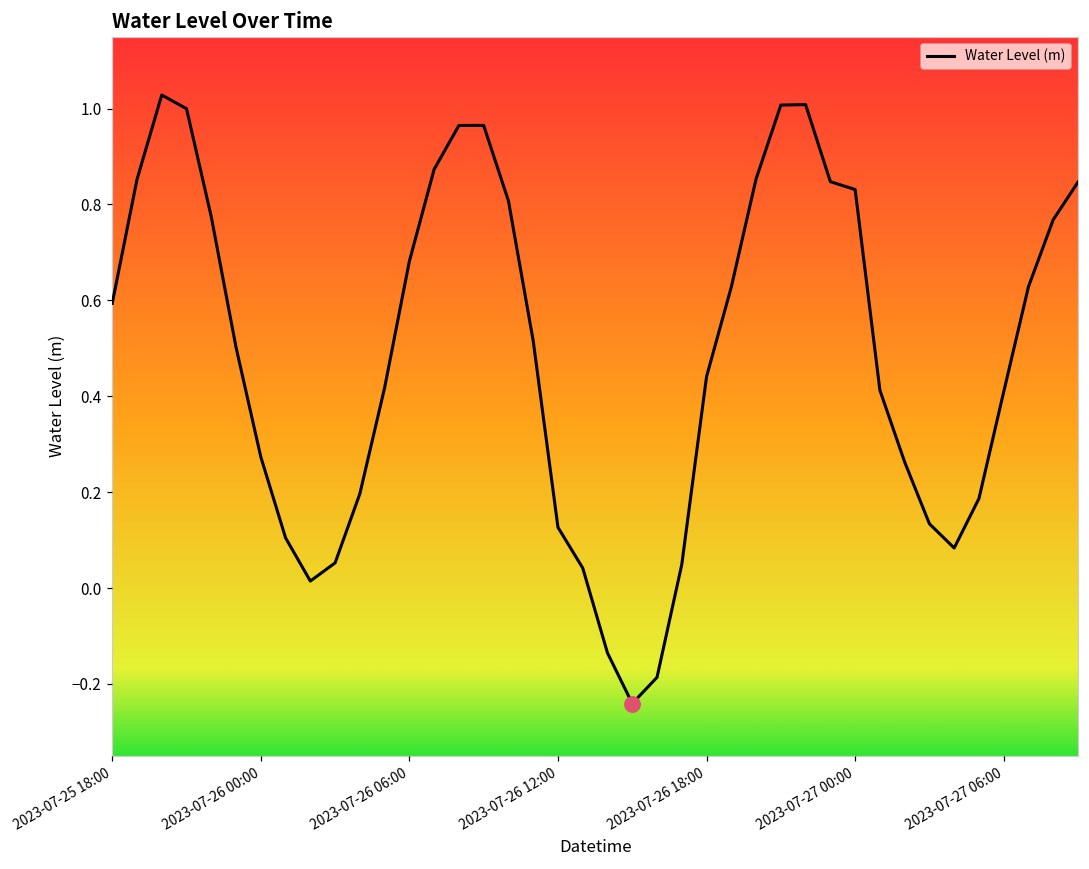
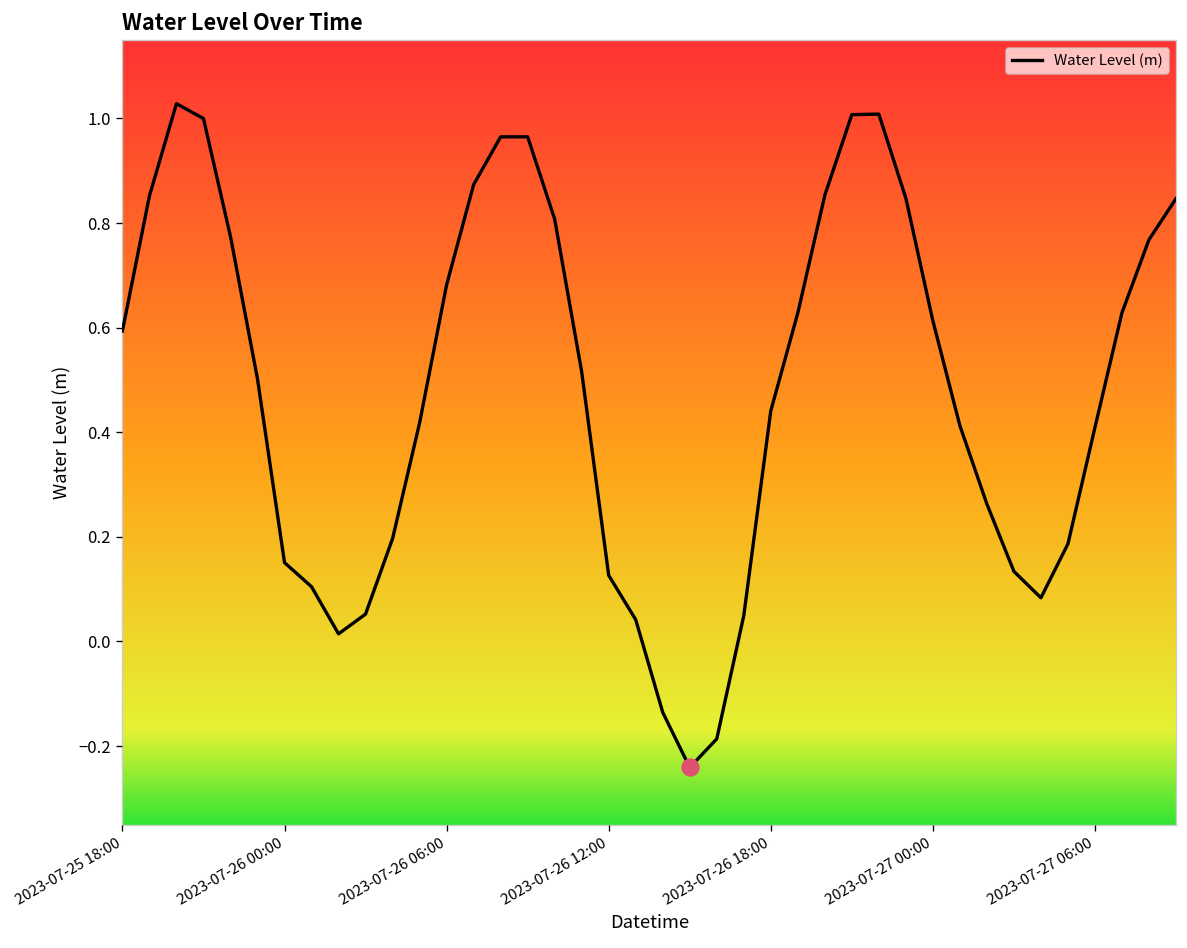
Water Level (m), 2023-07-26 00:00: 0.27 -> 0.15
Water Level (m), 2023-07-27 00:00: 0.83 -> 0.61
